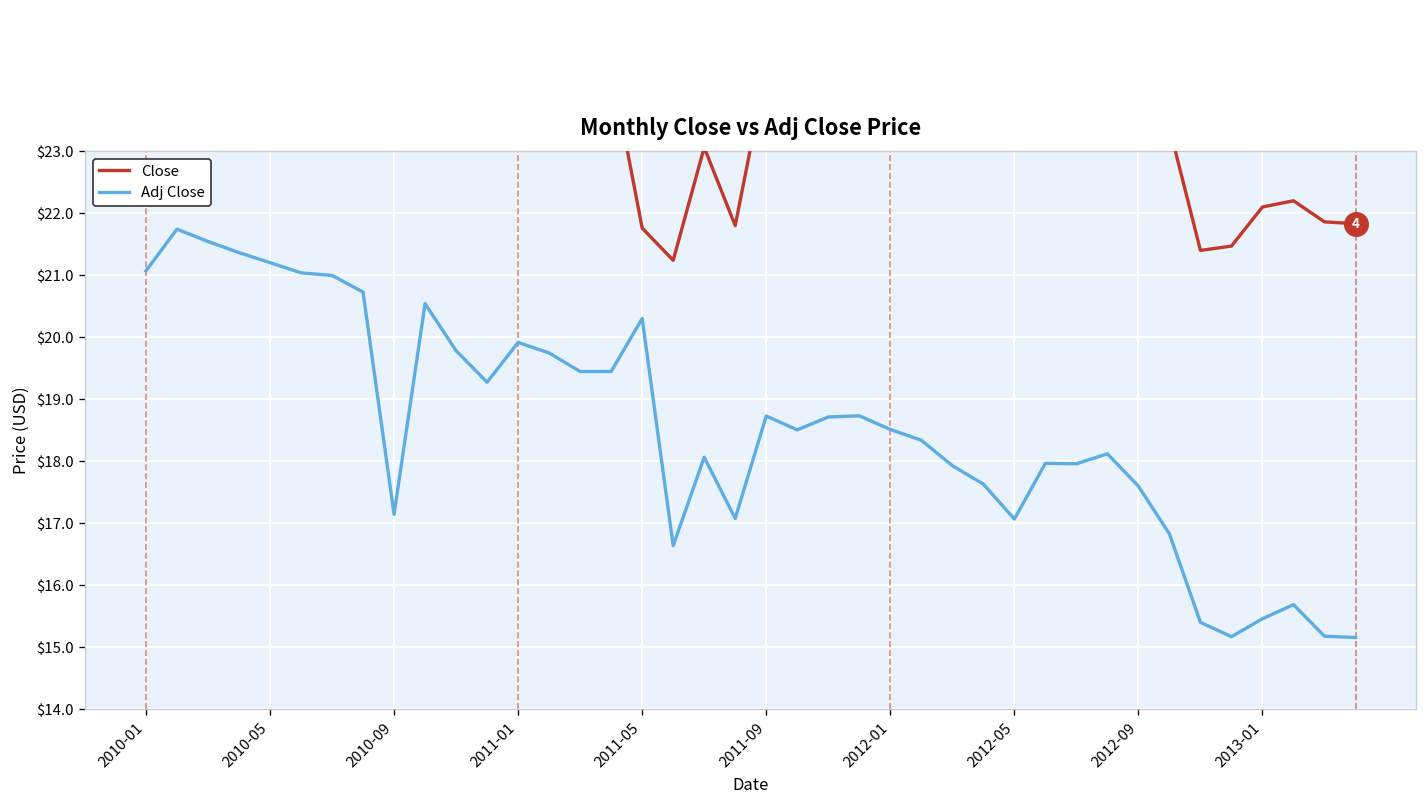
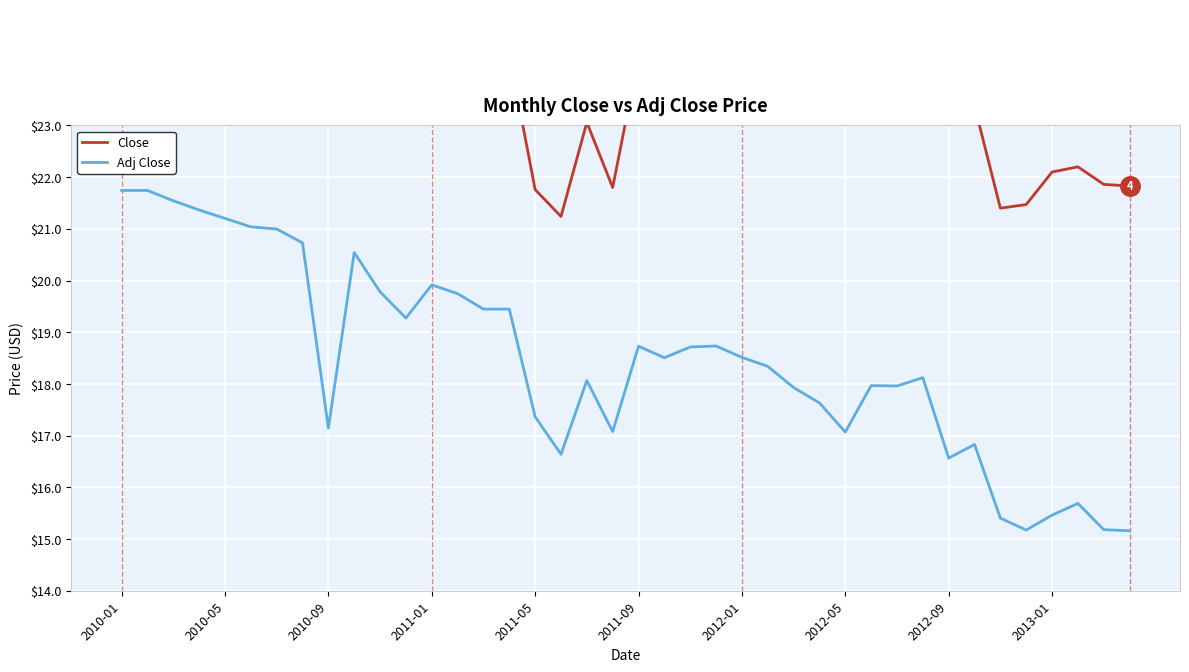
Adj Close, 2010-01: $21.1 -> $21.7
Adj Close, 2011-05: $20.3 -> $17.4
Adj Close, 2012-09: $17.6 -> $16.6
